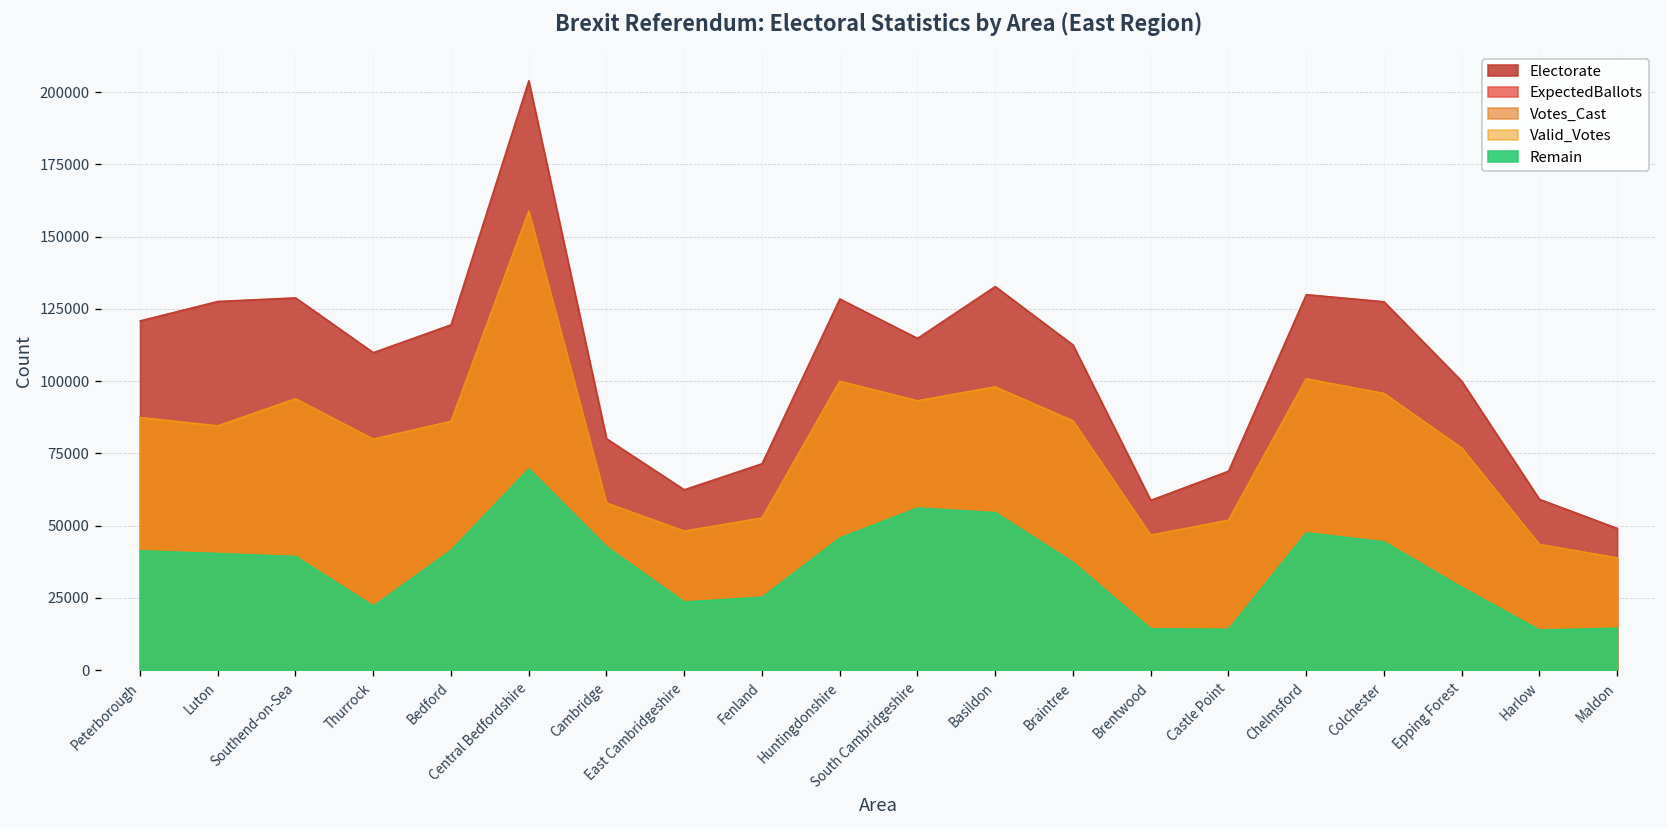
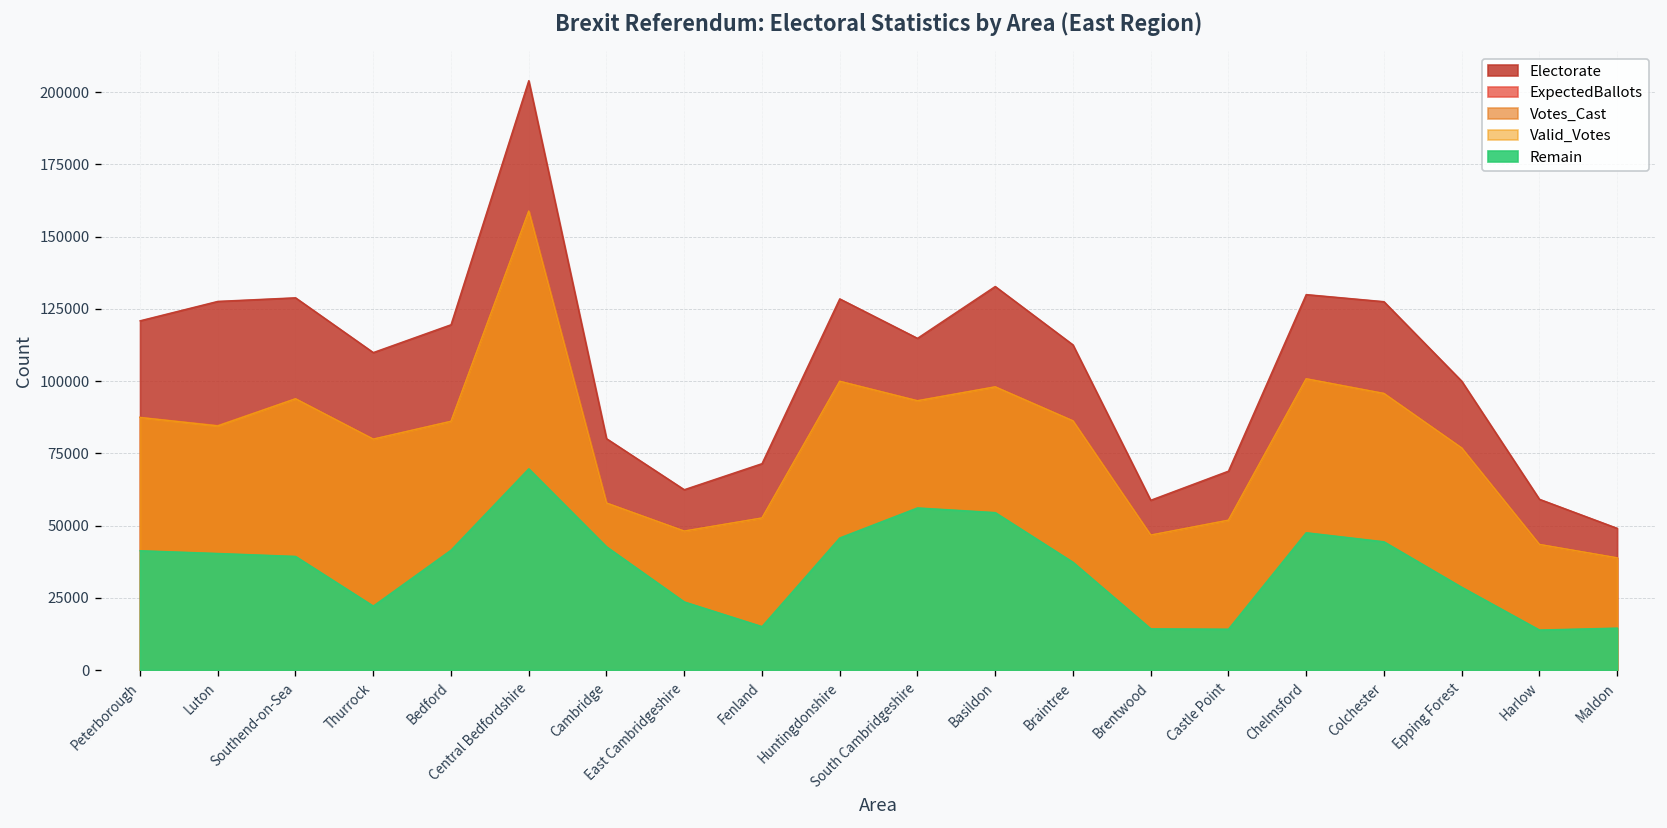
Remain, Fenland: 25000 -> 15000
